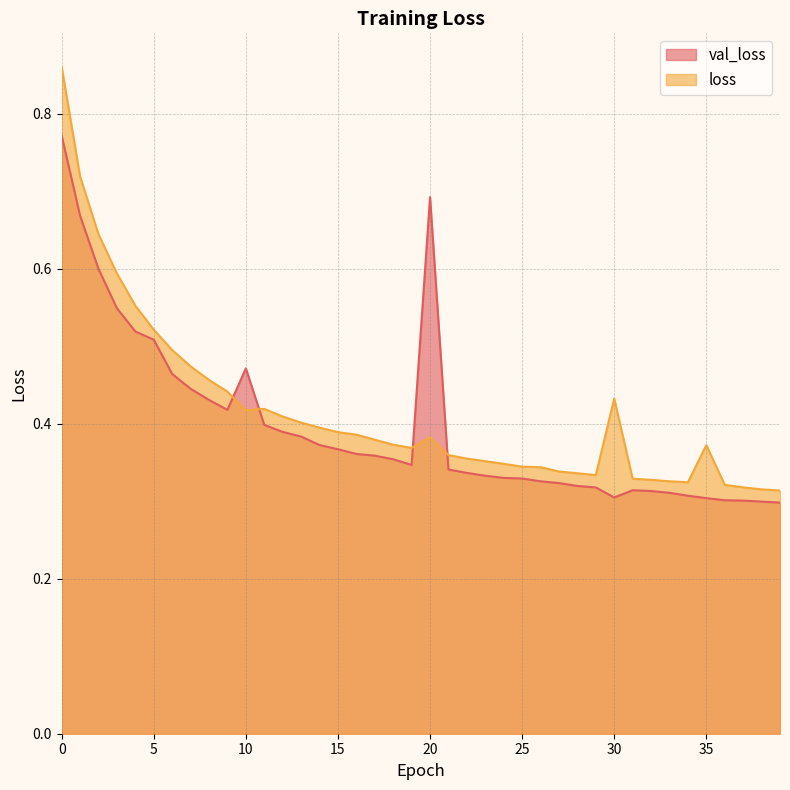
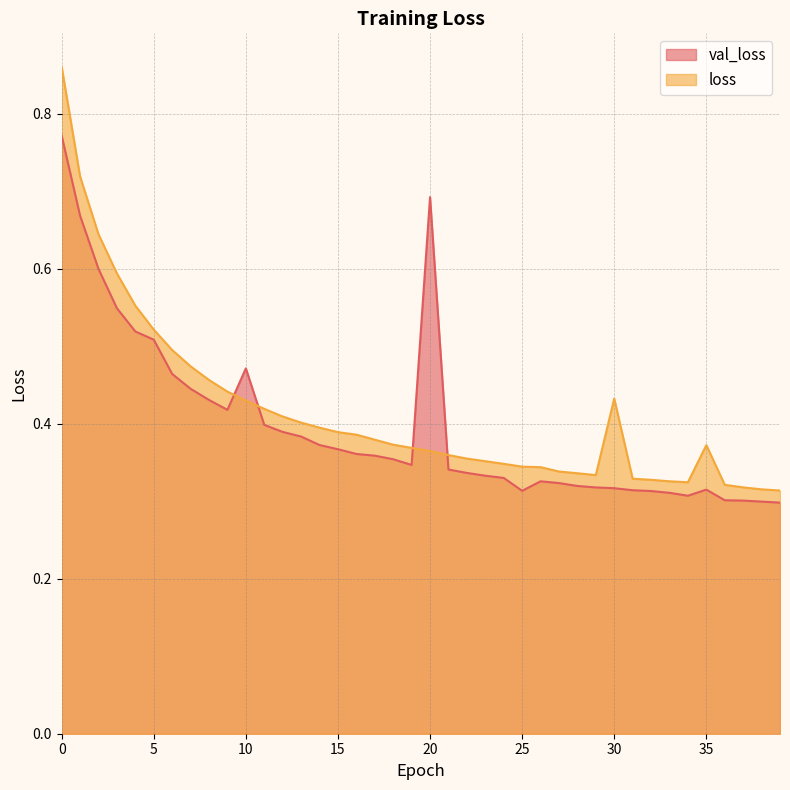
loss, 10: 0.42 -> 0.43
loss, 20: 0.38 -> 0.36
val_loss, 25: 0.33 -> 0.31
val_loss, 30: 0.30 -> 0.32
val_loss, 35: 0.30 -> 0.32
